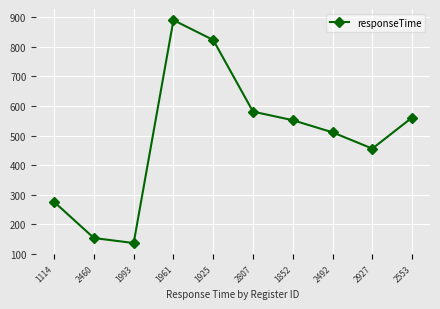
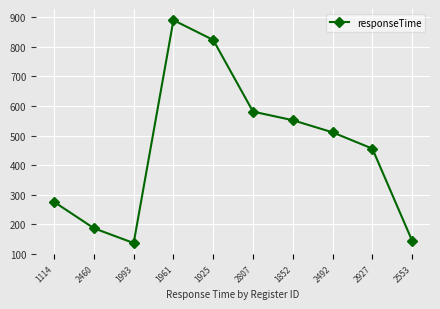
2460: 150 -> 190
2553: 560 -> 150
